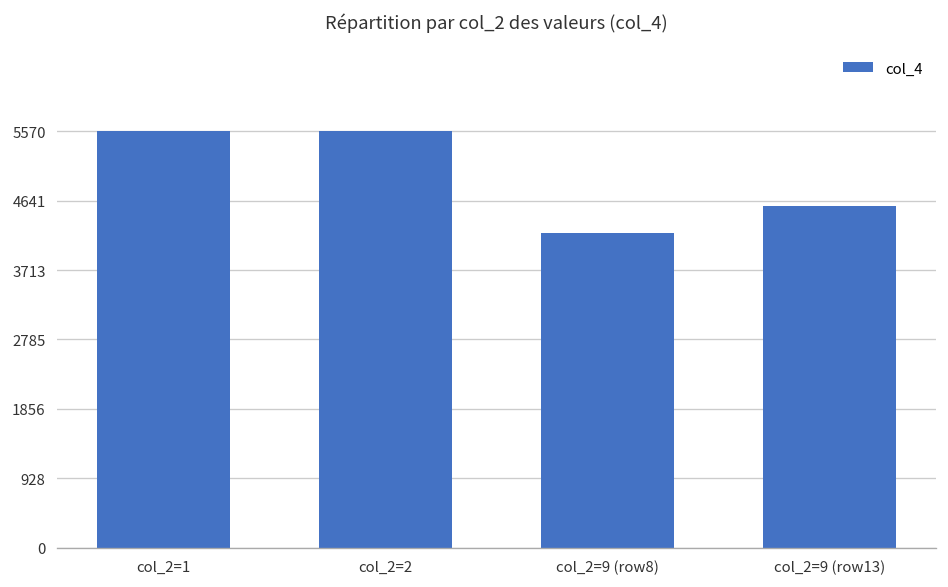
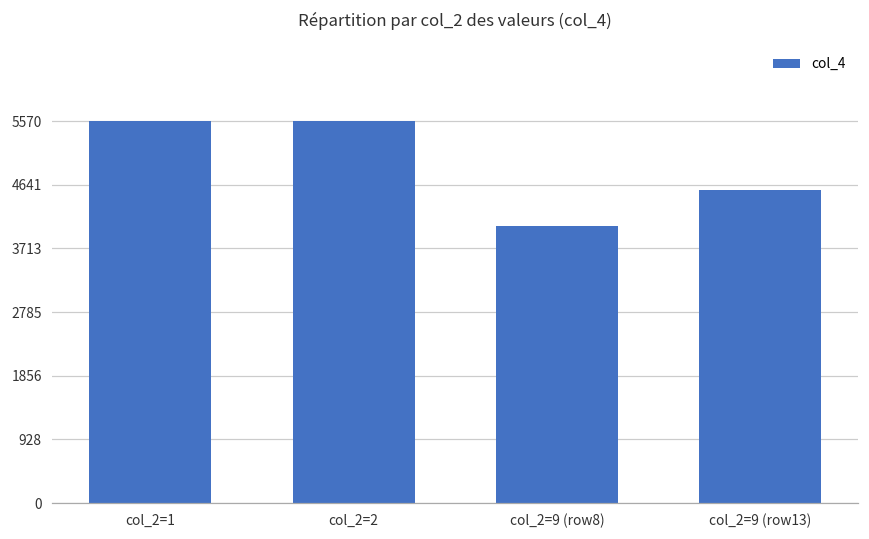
col_2=9 (row8): 4200 -> 4000
